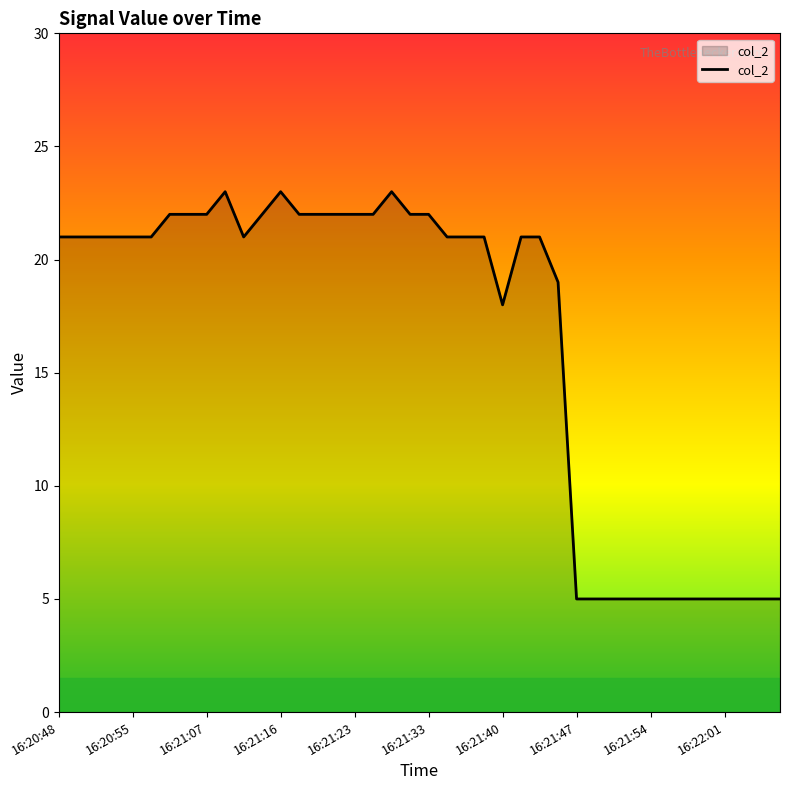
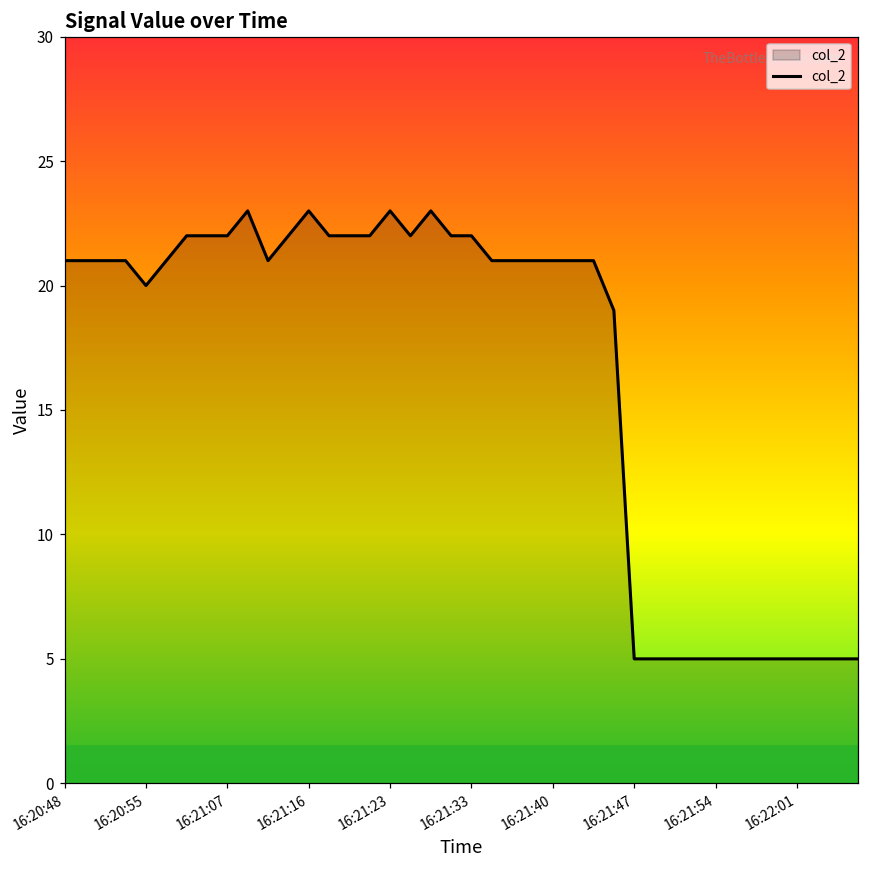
16:20:55: 21 -> 20
16:21:23: 22 -> 23
16:21:40: 18 -> 21
